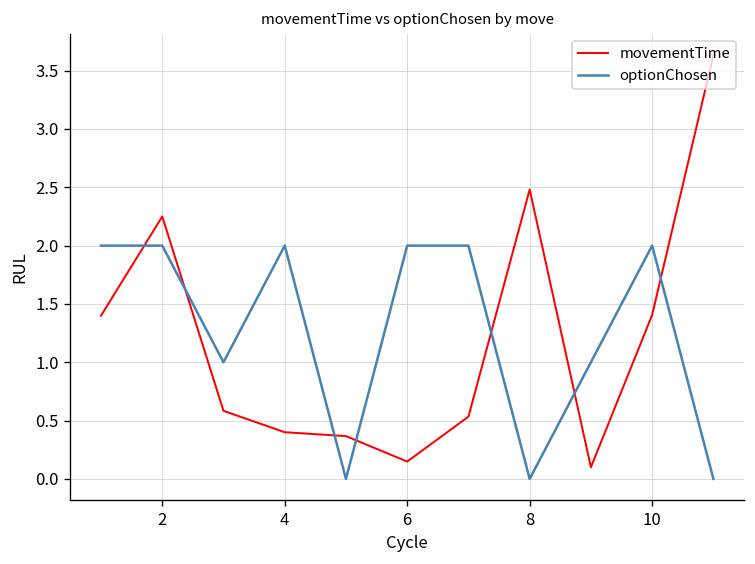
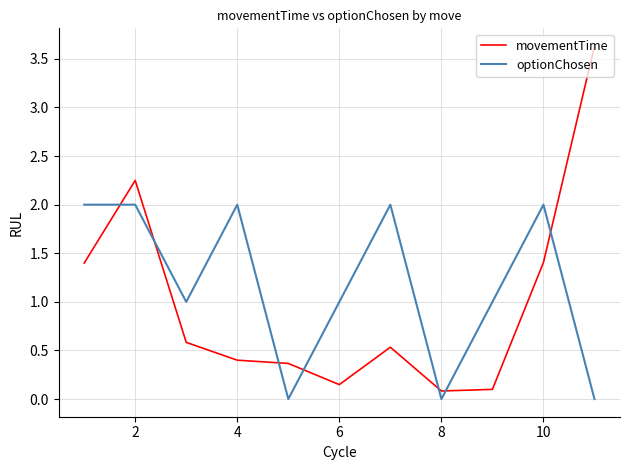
optionChosen, 6: 2 -> 1
movementTime, 8: 2.5 -> 0.1
